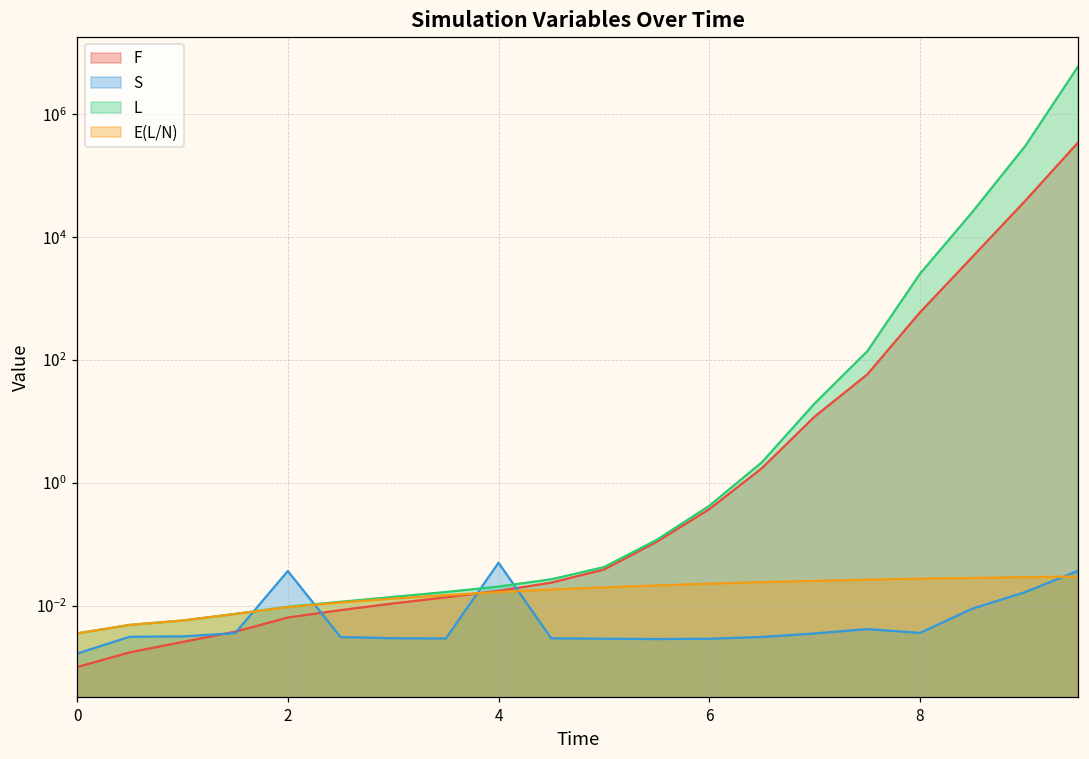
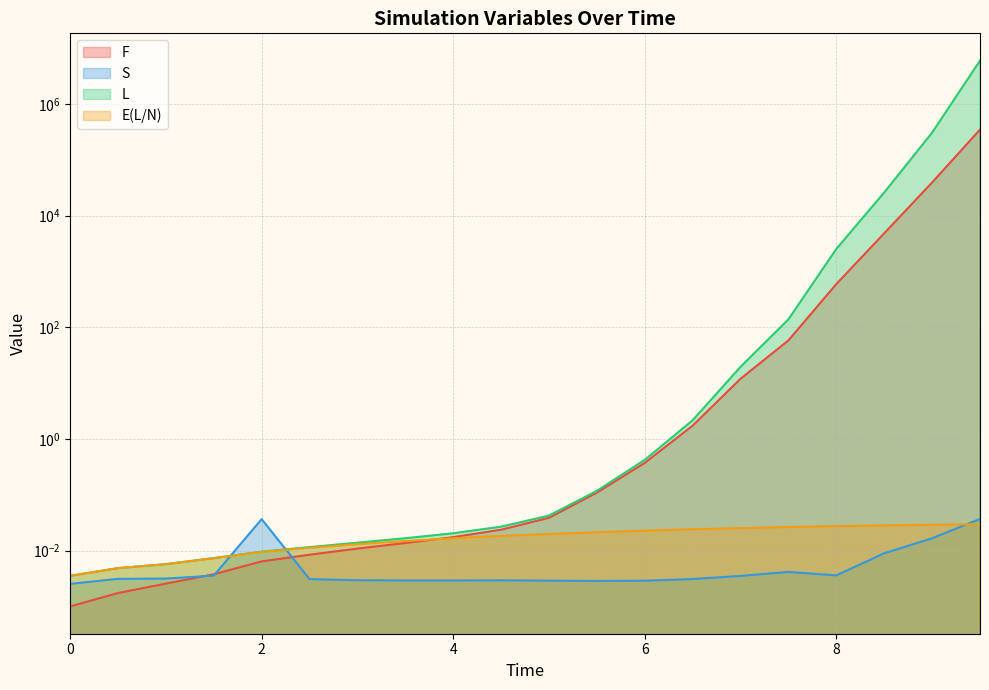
S, 0: 0.0017 -> 0.003
S, 4: 0.05 -> 0.003
